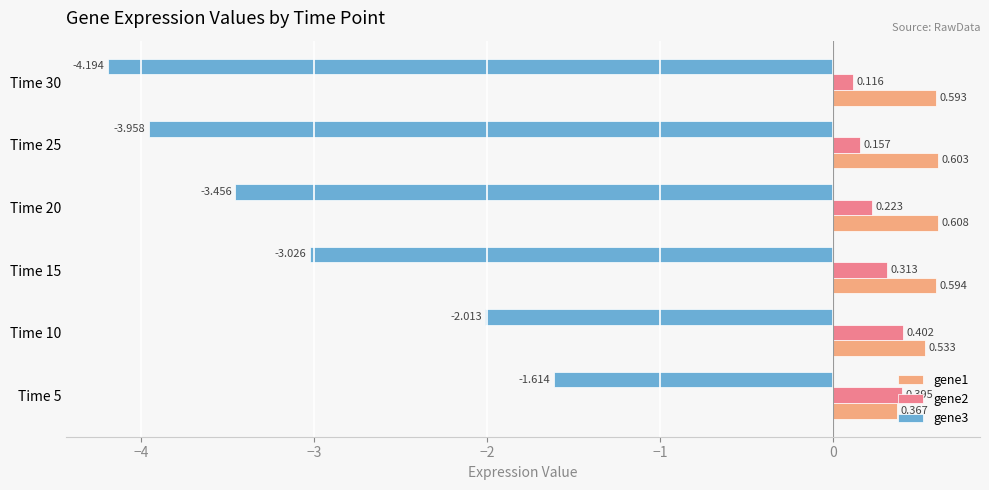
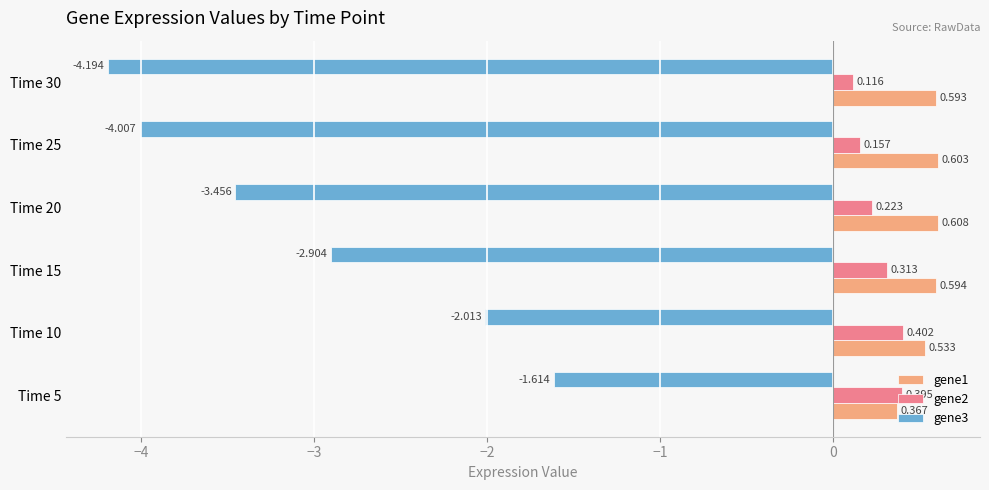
gene3, Time 25: -3.958 -> -4.007
gene3, Time 15: -3.026 -> -2.904
